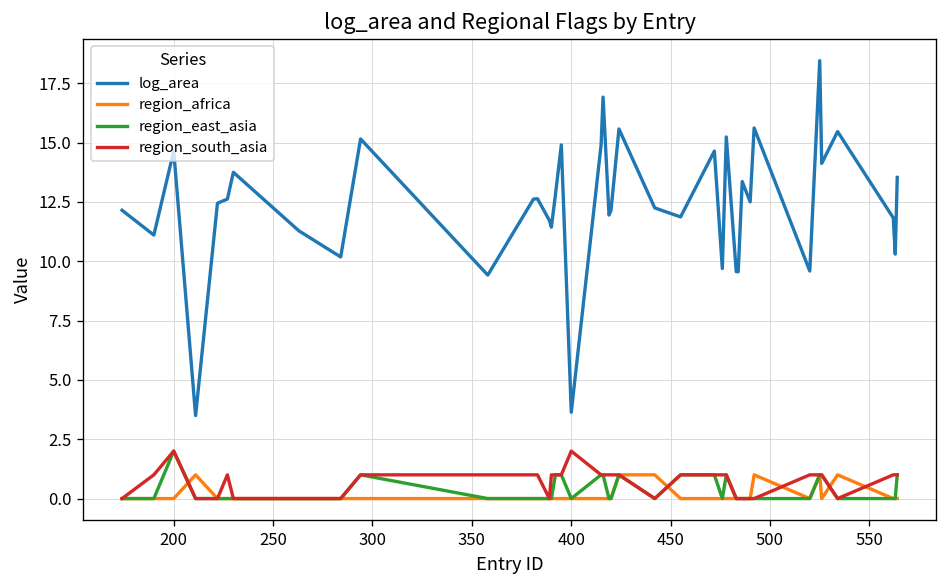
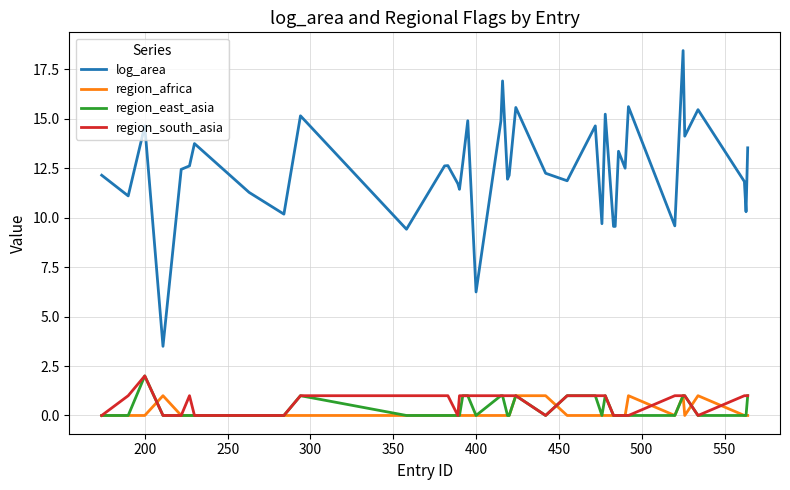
log_area, 400: 3.6 -> 6.2
region_south_asia, 400: 2 -> 1
